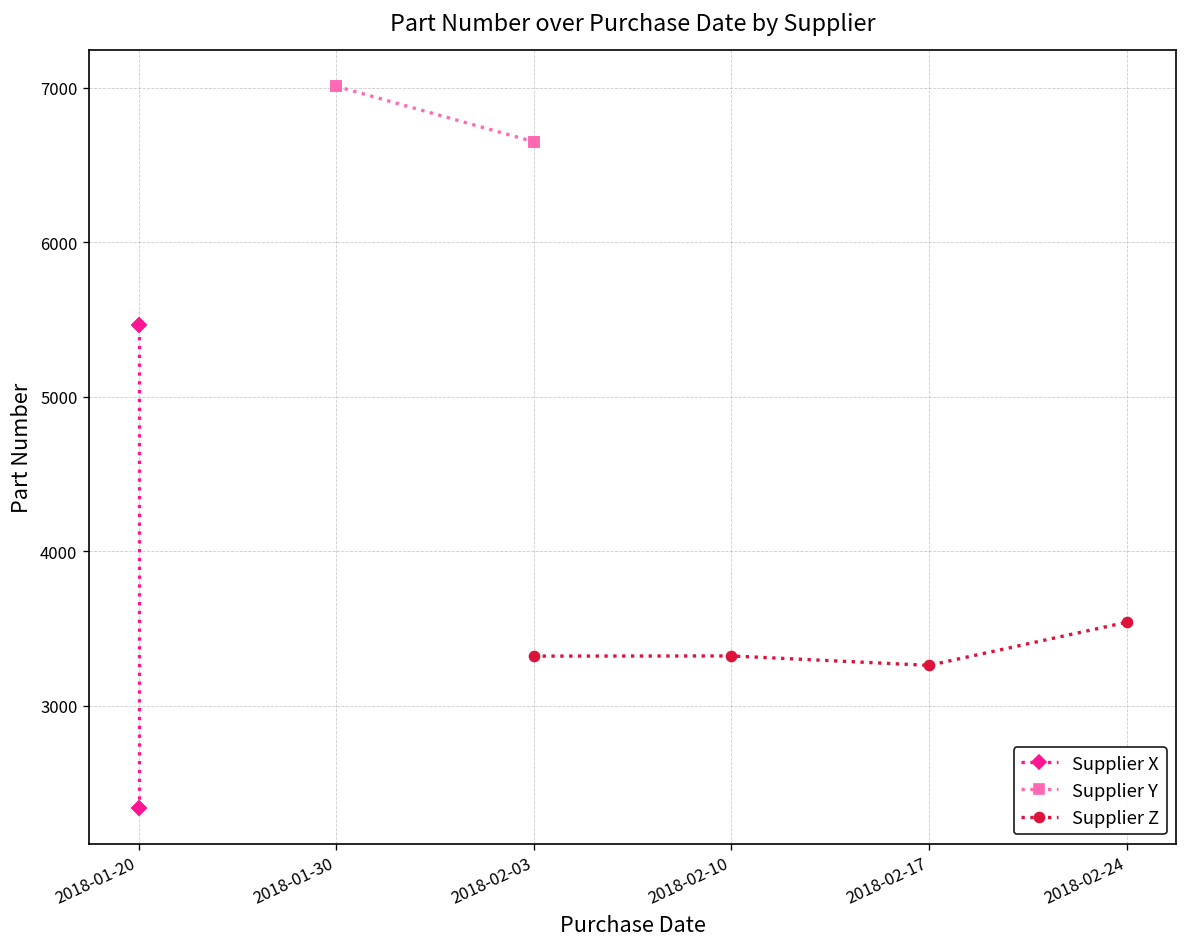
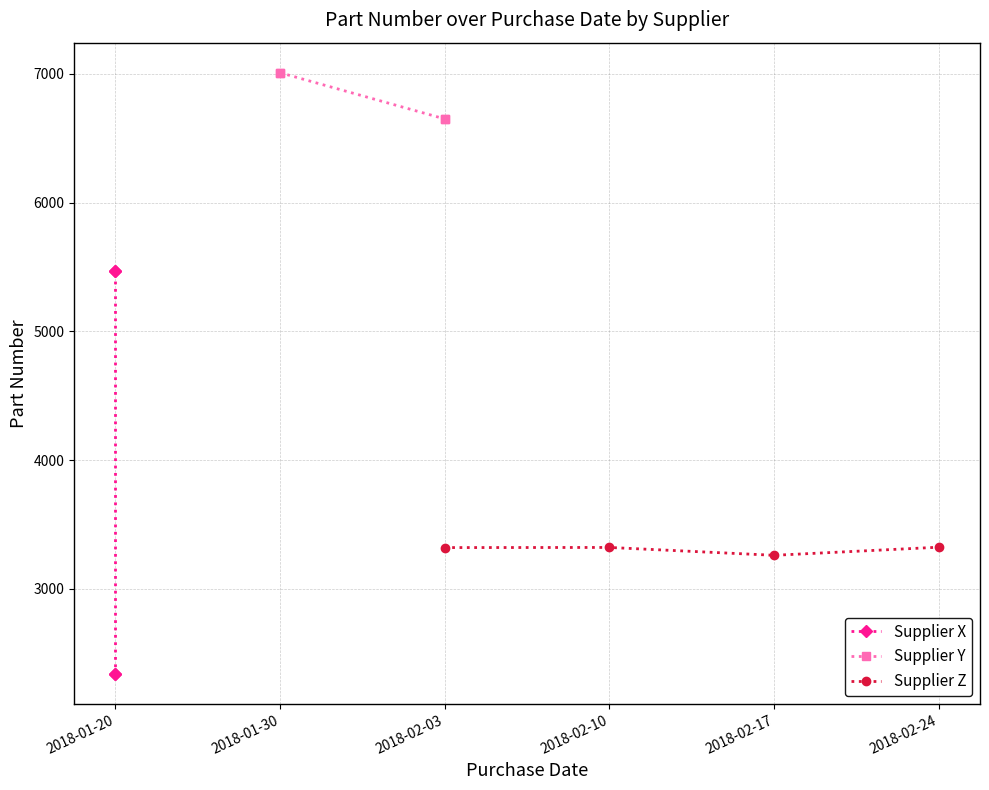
Supplier Z, 2018-02-24: 3540 -> 3320
